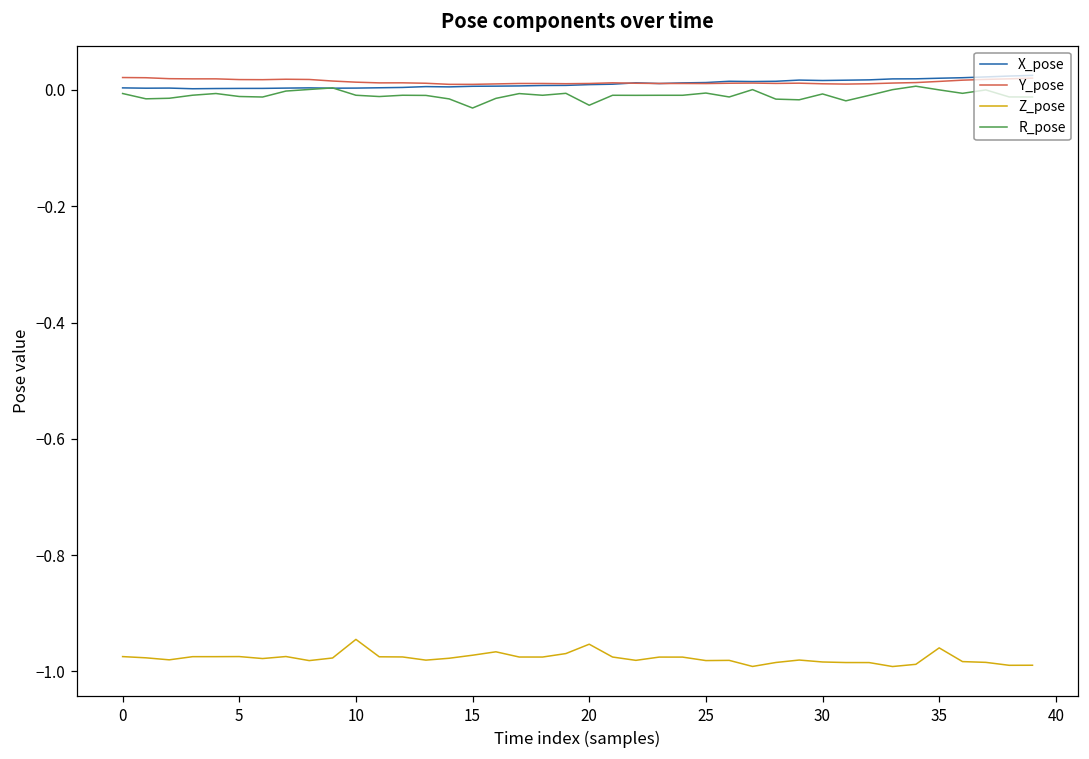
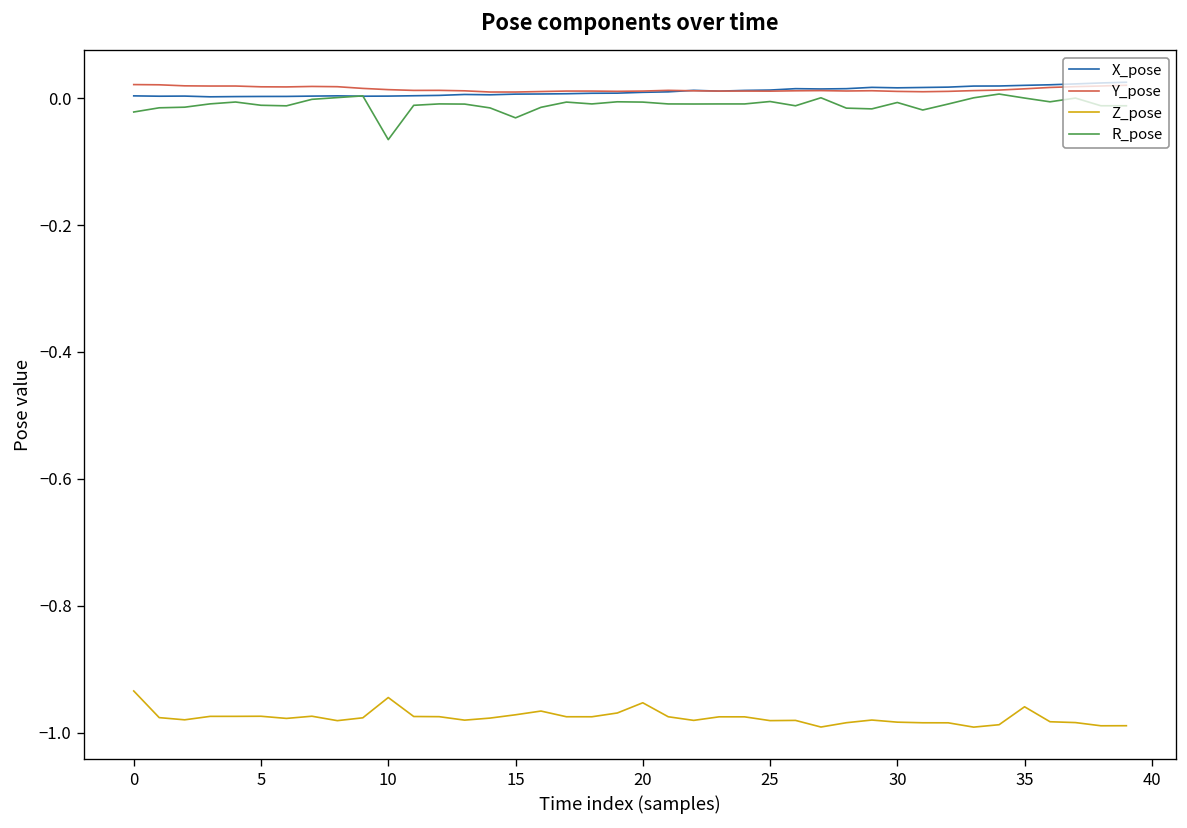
Z_pose, 0: -0.97 -> -0.93
R_pose, 0: -0.01 -> -0.02
R_pose, 10: -0.01 -> -0.07
R_pose, 20: -0.03 -> -0.01
